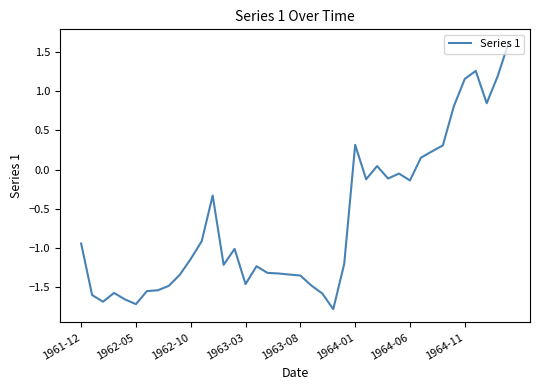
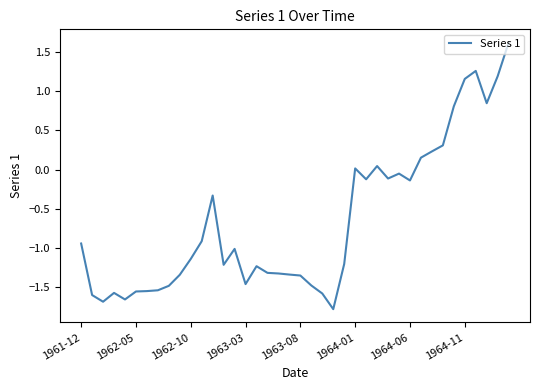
1962-05: -1.7 -> -1.6
1964-01: 0.3 -> 0.0
